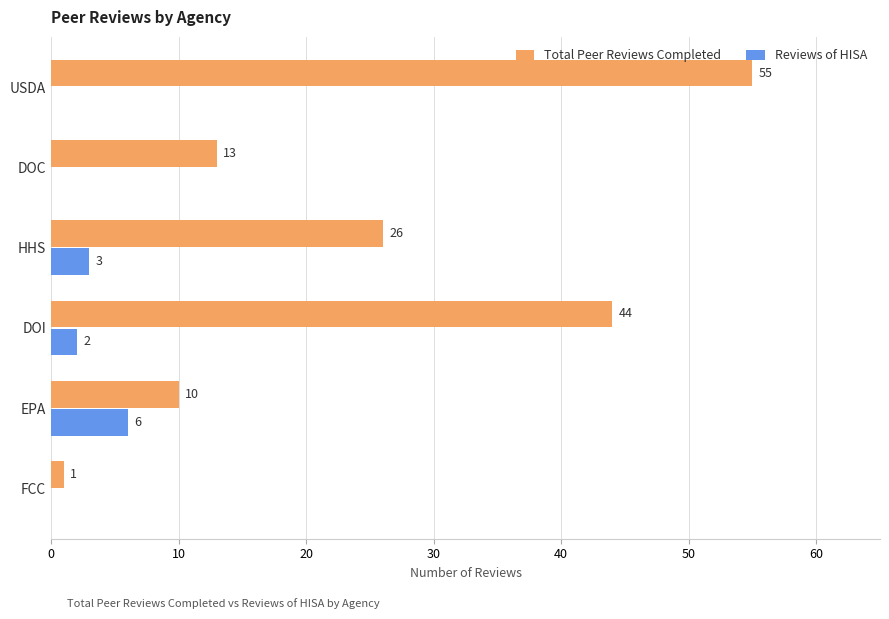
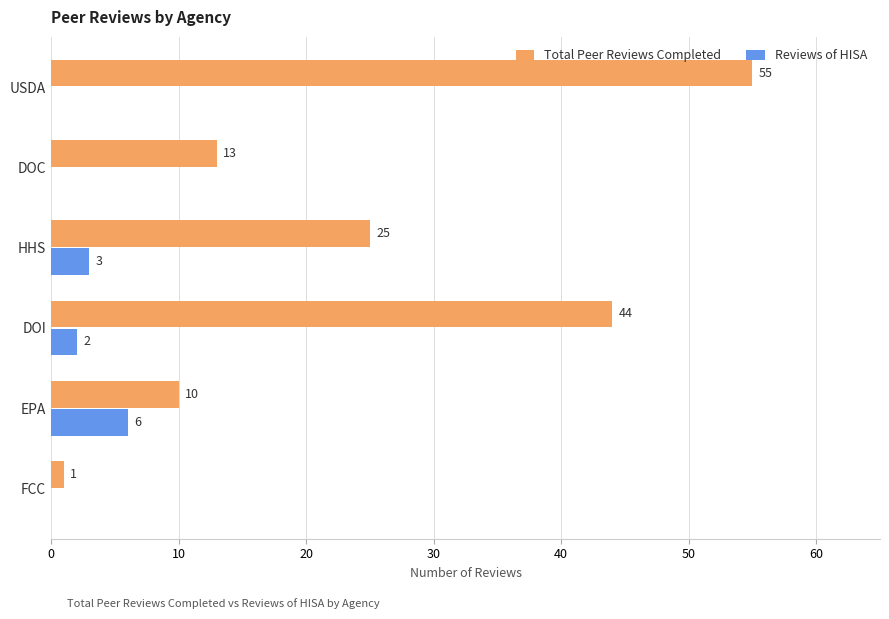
Total Peer Reviews Completed, HHS: 26 -> 25
